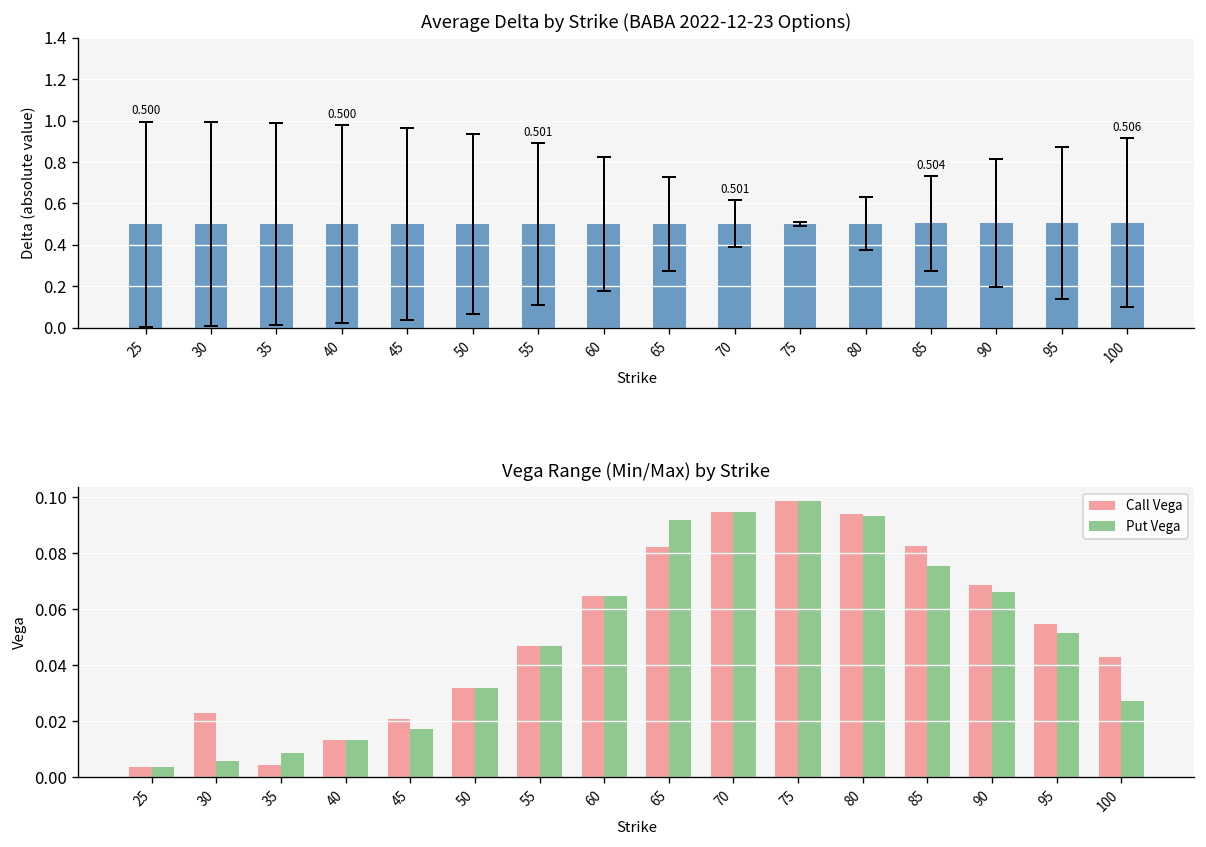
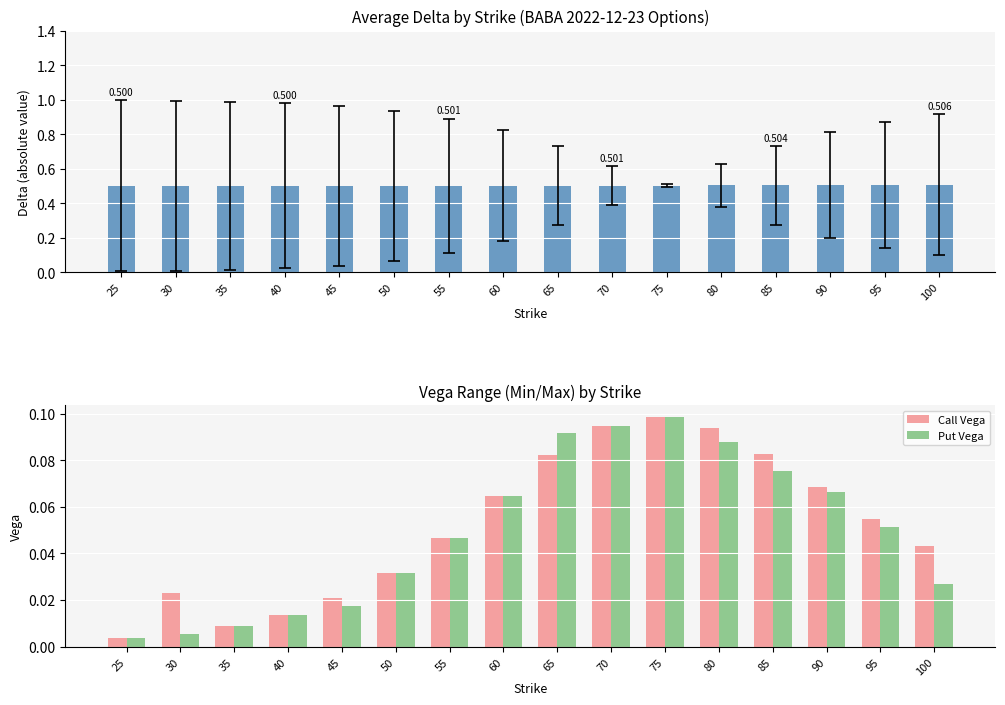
Vega Range (Min/Max) by Strike, Call Vega, 35: 0.004 -> 0.009
Vega Range (Min/Max) by Strike, Put Vega, 80: 0.093 -> 0.088
